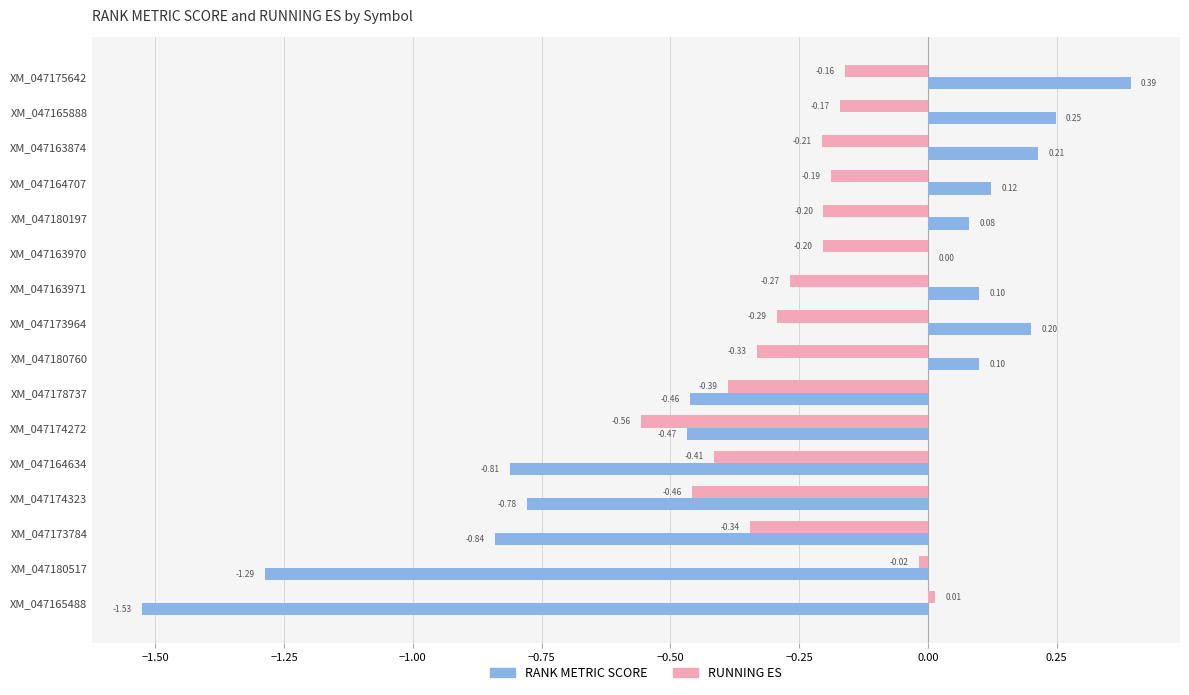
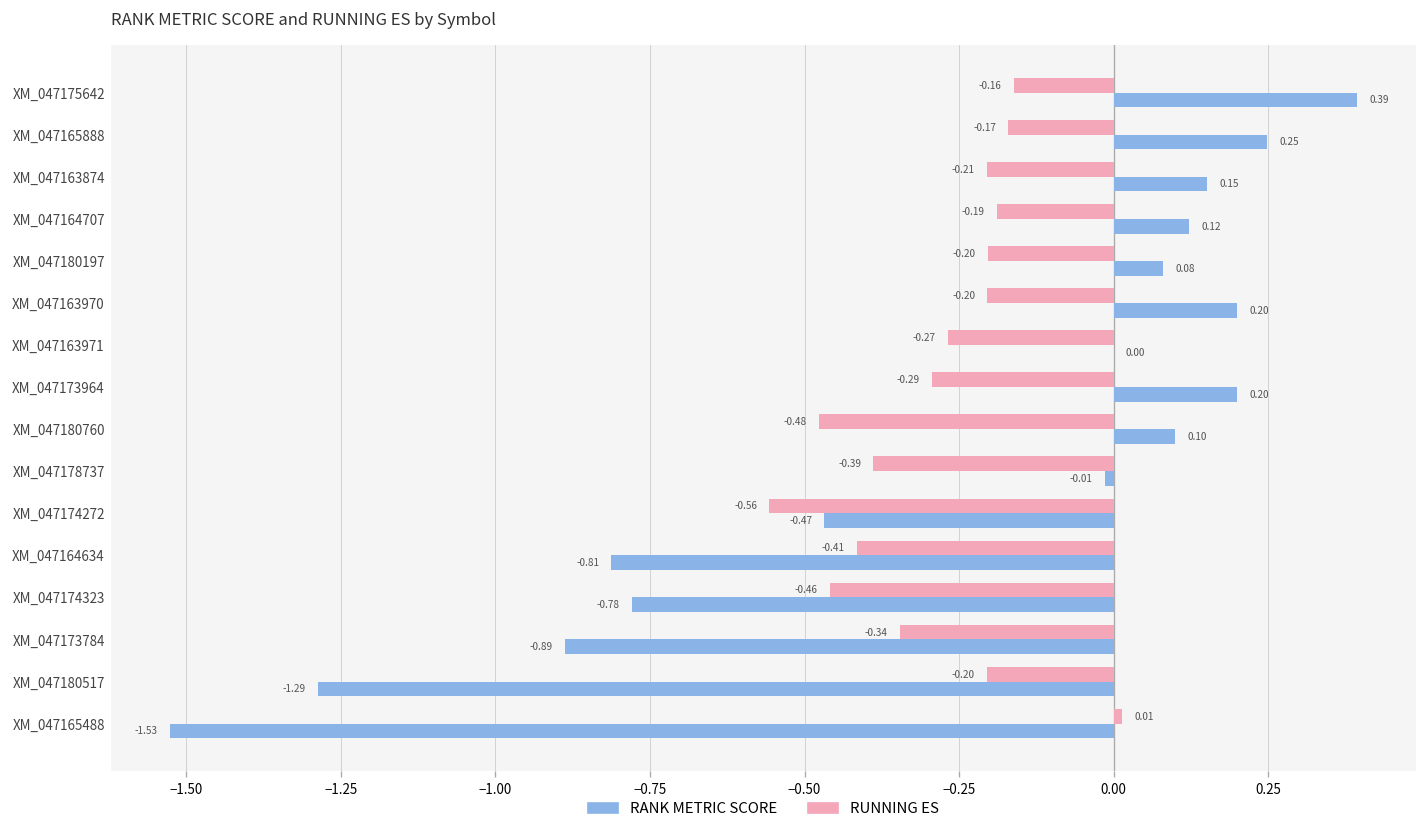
RANK METRIC SCORE, XM_047163874: 0.21 -> 0.15
RANK METRIC SCORE, XM_047163970: 0.00 -> 0.20
RANK METRIC SCORE, XM_047163971: 0.10 -> 0.00
RUNNING ES, XM_047180760: -0.33 -> -0.48
RANK METRIC SCORE, XM_047178737: -0.46 -> -0.01
RANK METRIC SCORE, XM_047173784: -0.84 -> -0.89
RUNNING ES, XM_047180517: -0.02 -> -0.20
